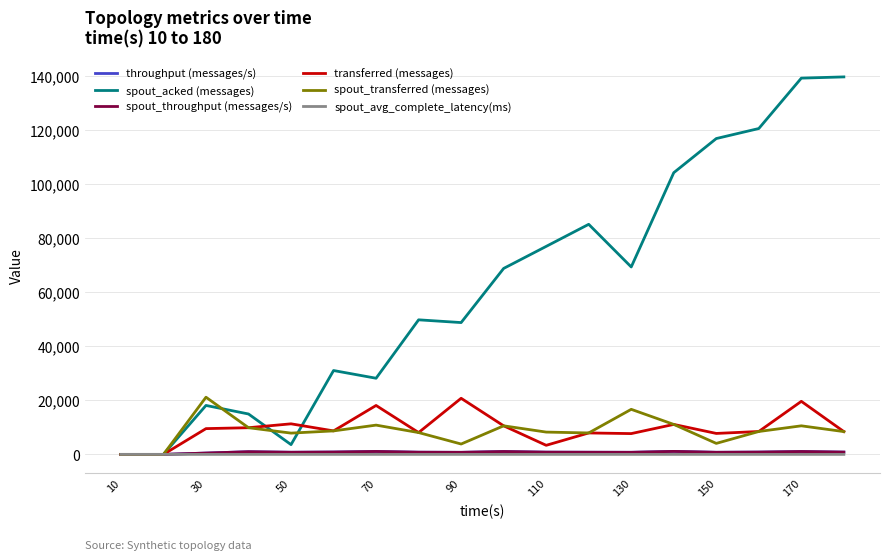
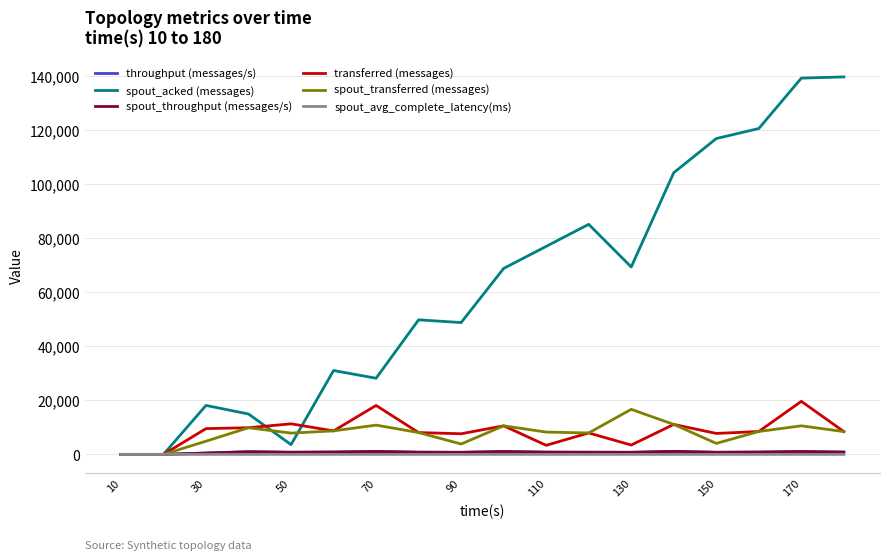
spout_transferred (messages), 30: 21,000 -> 5,000
transferred (messages), 90: 21,000 -> 8,000
transferred (messages), 130: 8,000 -> 3,000
